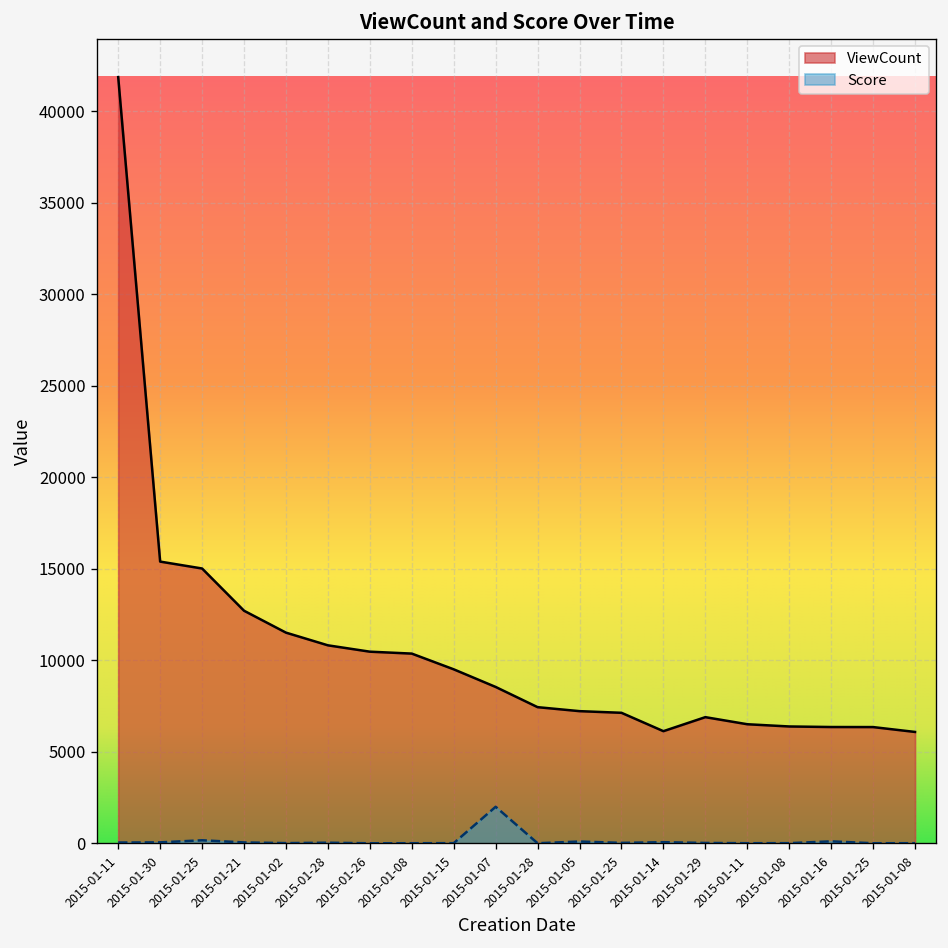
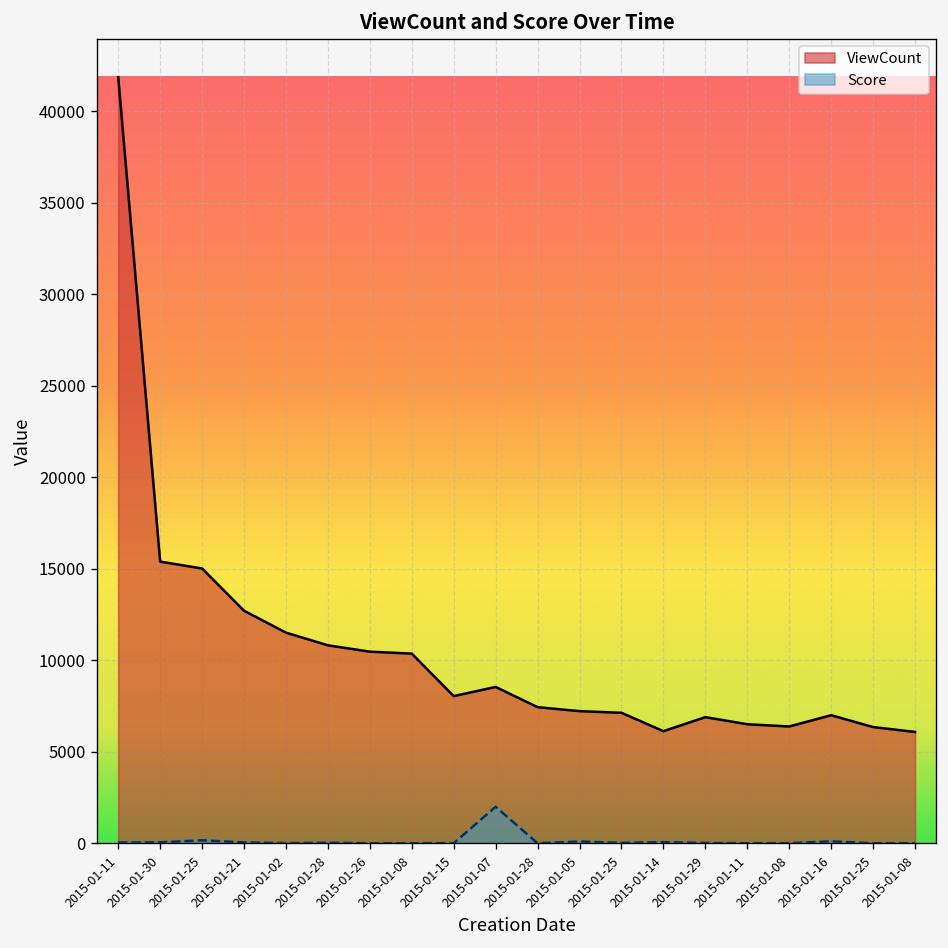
ViewCount, 2015-01-15: 9500 -> 8000
ViewCount, 2015-01-16: 6400 -> 7000
